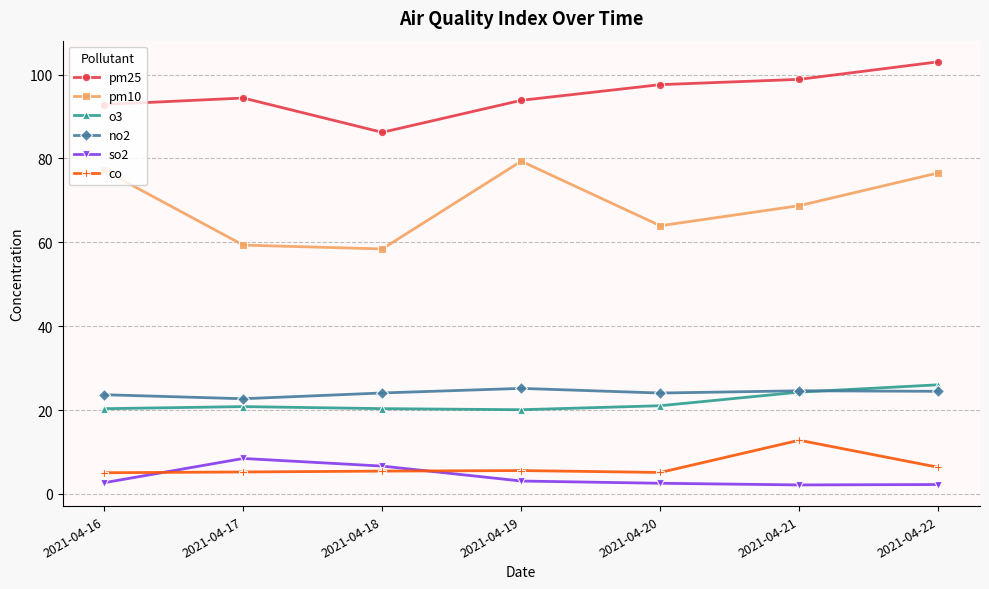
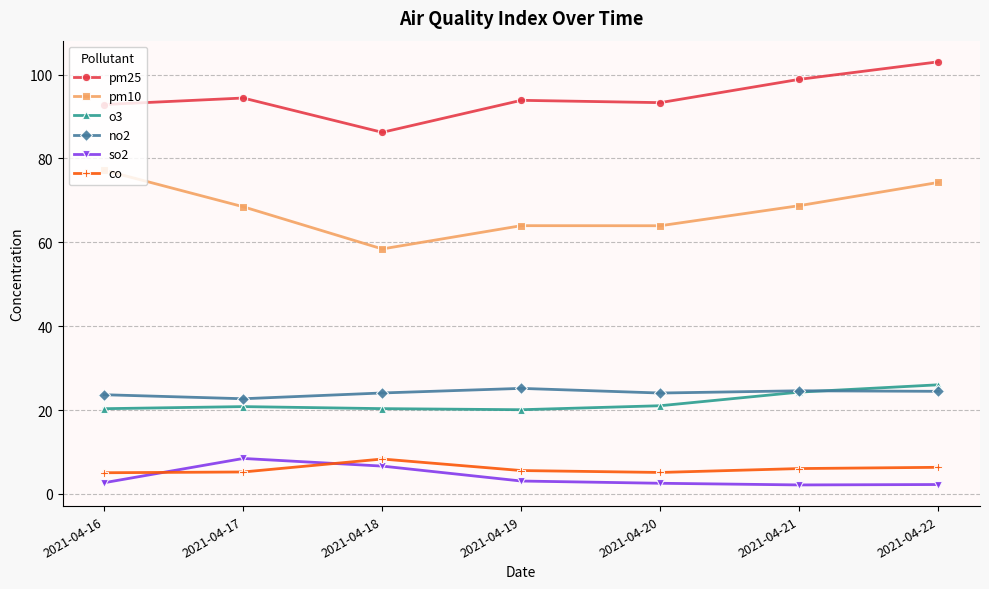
pm10, 2021-04-17: 59 -> 68
co, 2021-04-18: 5 -> 8
pm10, 2021-04-19: 79 -> 64
pm25, 2021-04-20: 98 -> 93
co, 2021-04-21: 13 -> 6
pm10, 2021-04-22: 77 -> 74
